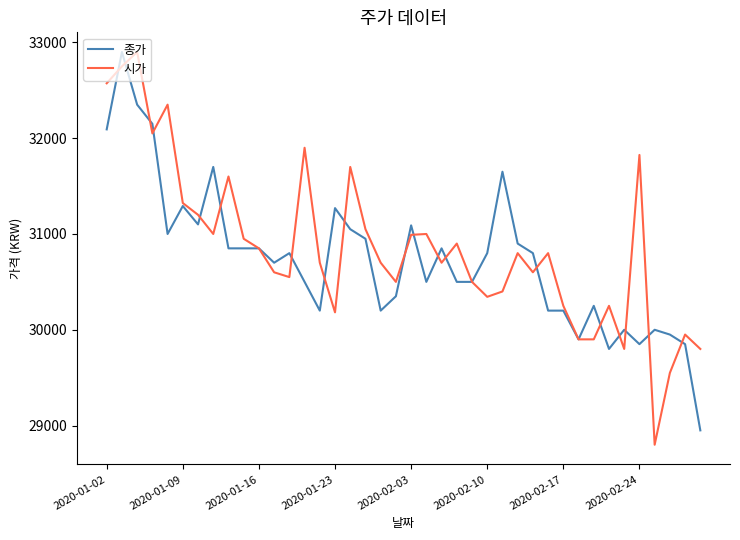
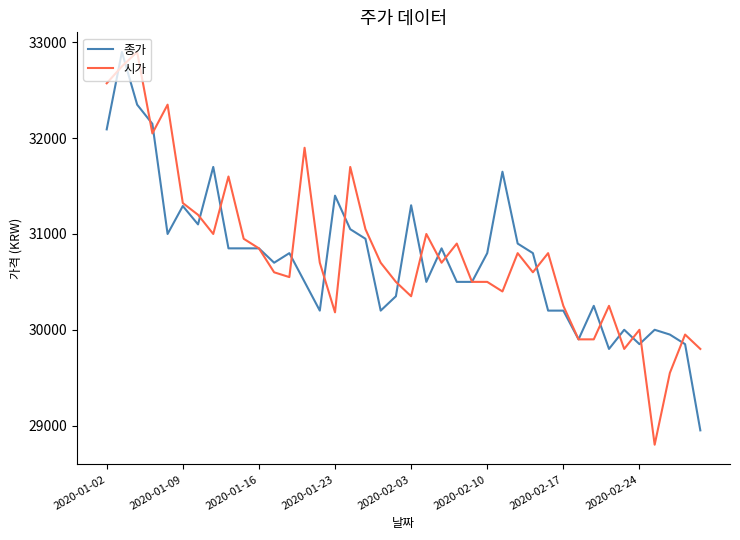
종가, 2020-01-23: 31300 -> 31400
종가, 2020-02-03: 31100 -> 31300
시가, 2020-02-03: 31000 -> 30400
시가, 2020-02-10: 30300 -> 30500
시가, 2020-02-24: 31800 -> 30000
